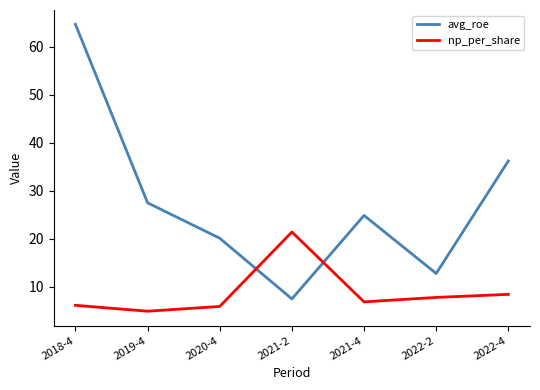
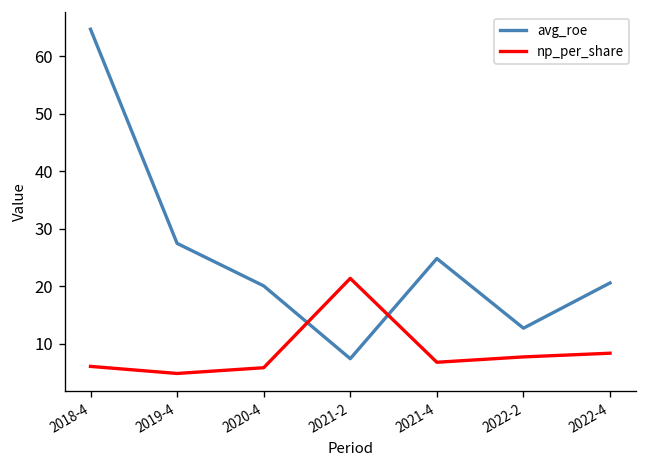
avg_roe, 2022-4: 36 -> 21
